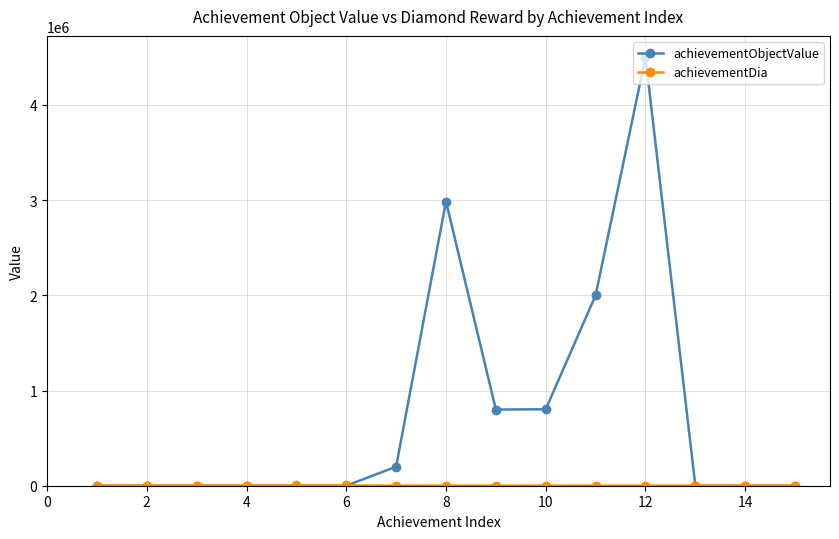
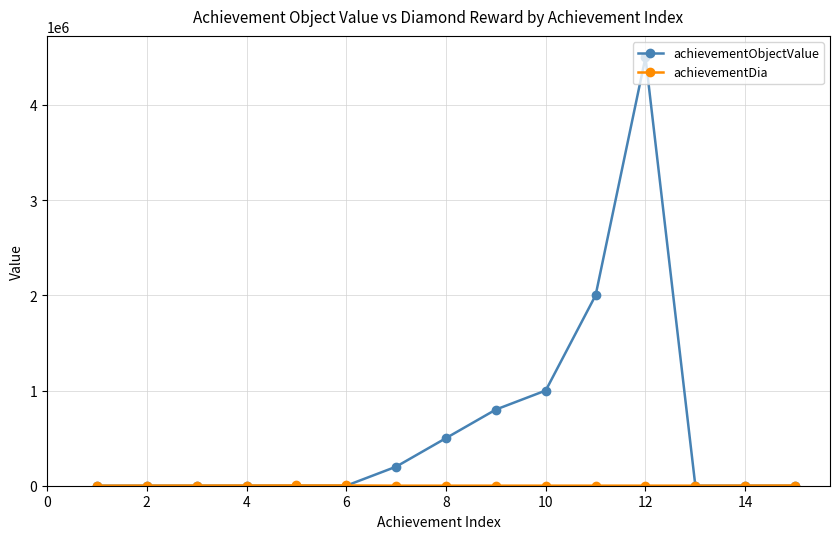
achievementObjectValue, 8: 3000000 -> 500000
achievementObjectValue, 10: 800000 -> 1000000
